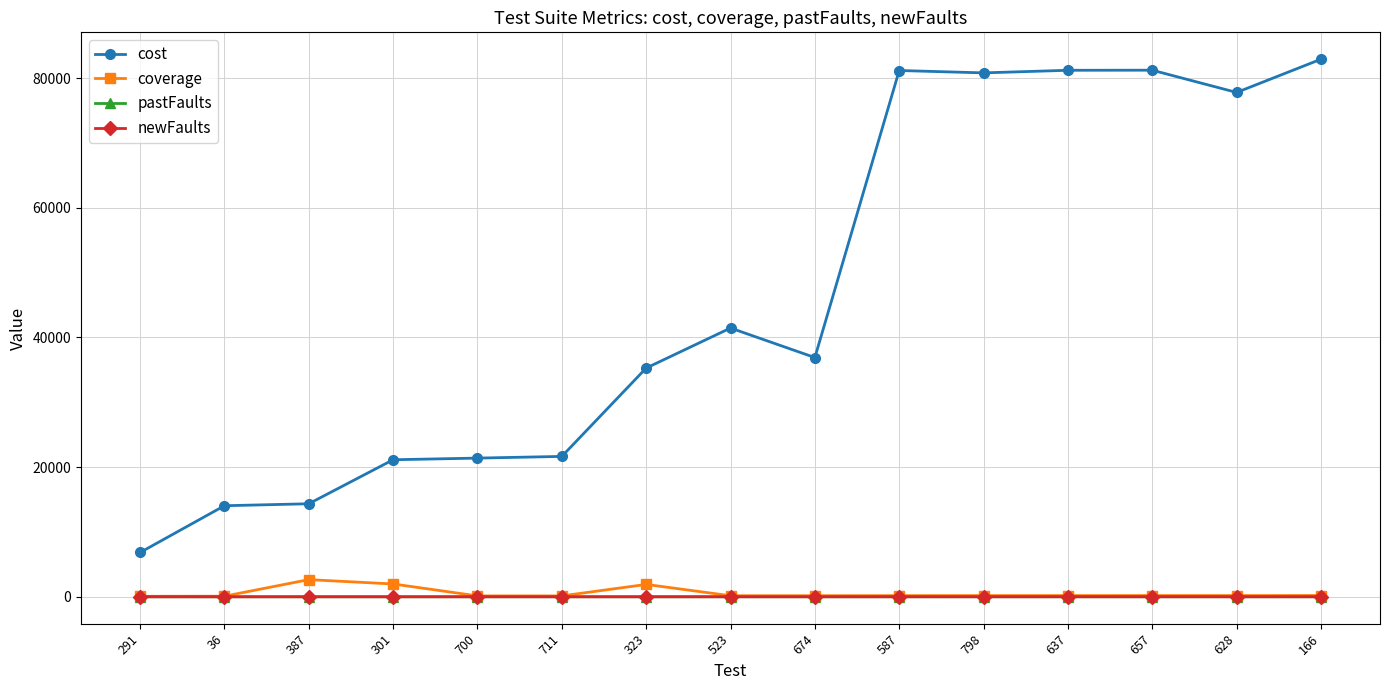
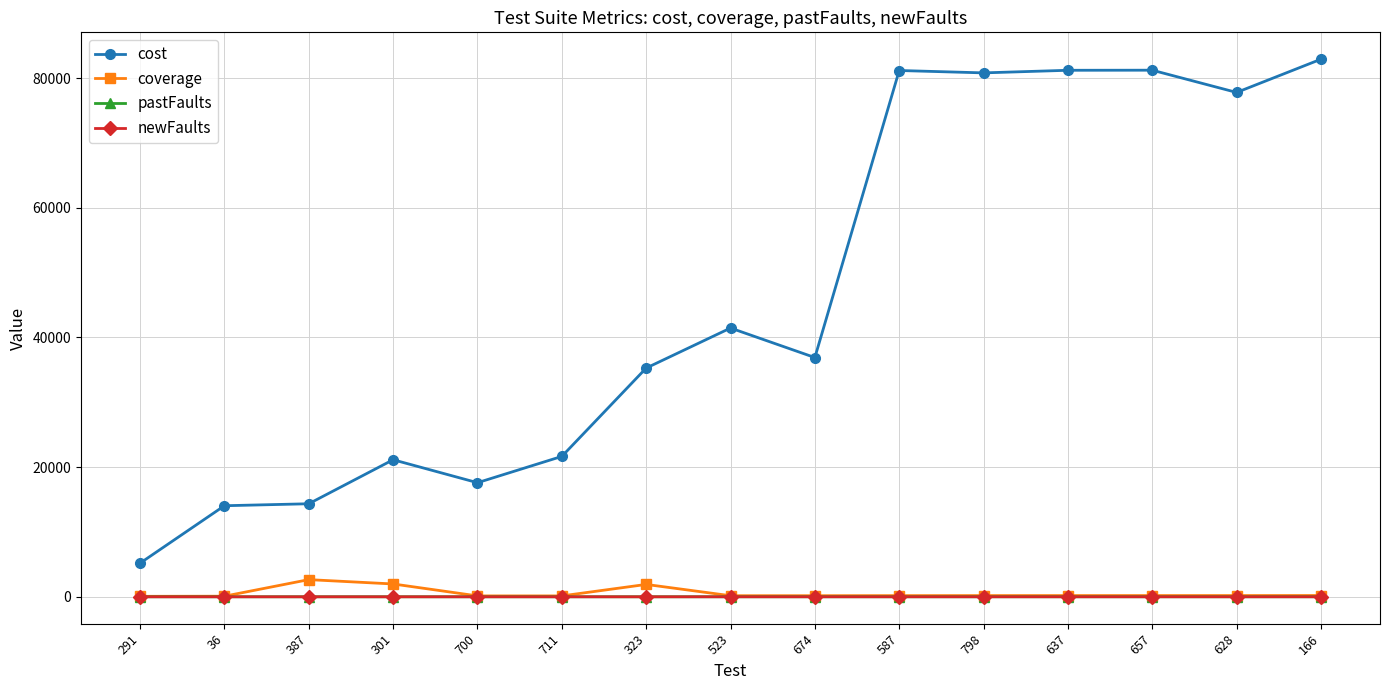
cost, 291: 7000 -> 5000
cost, 700: 21000 -> 18000
